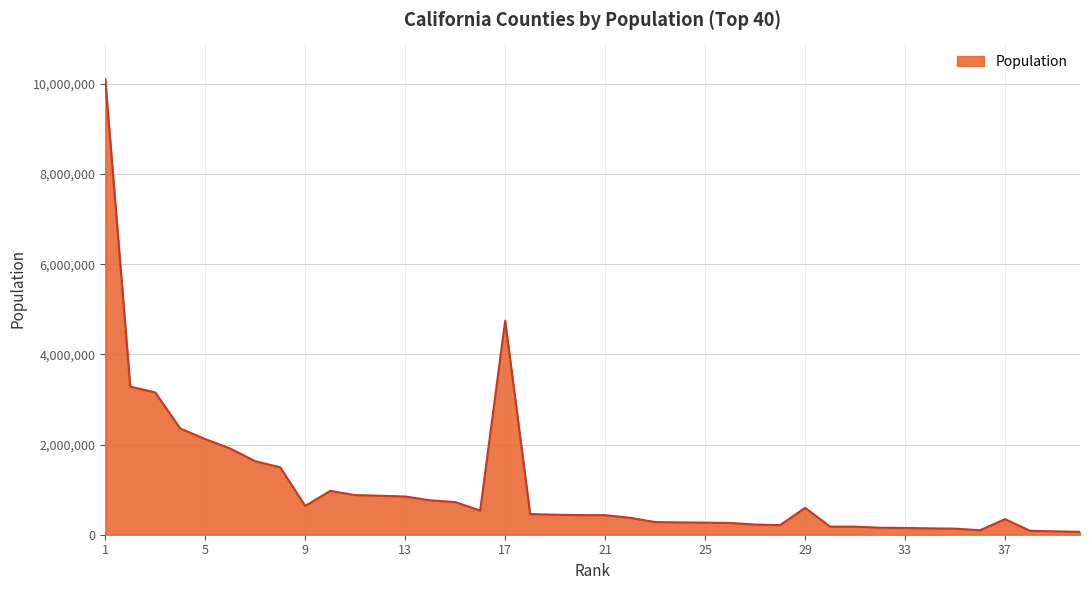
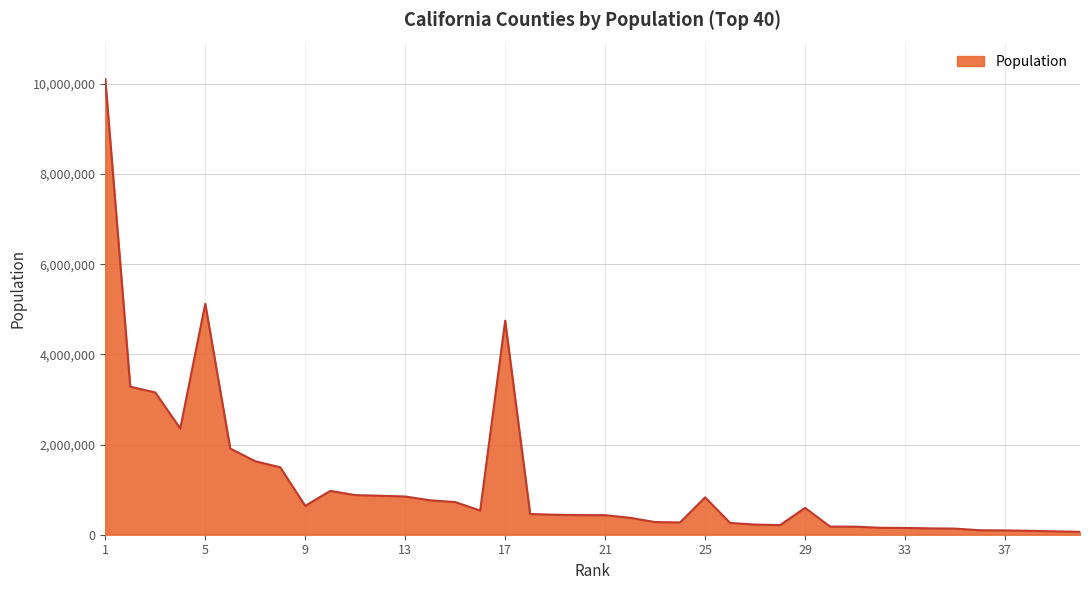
5: 2,100,000 -> 5,100,000
25: 300,000 -> 800,000
37: 300,000 -> 100,000
